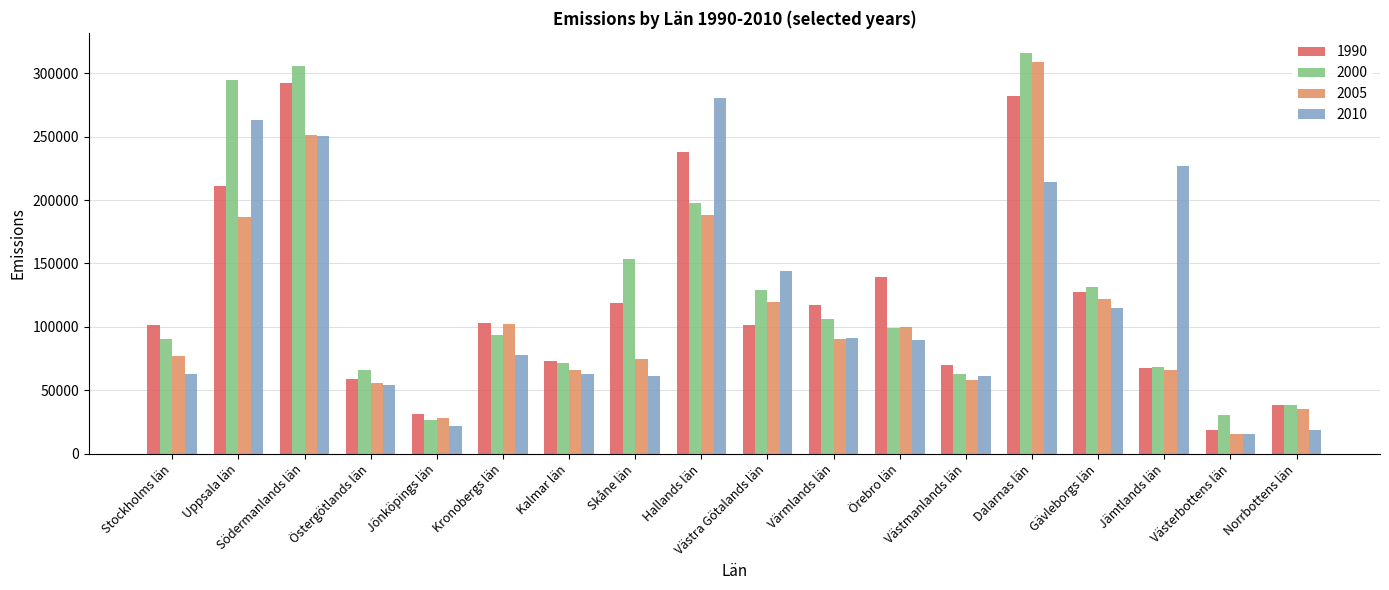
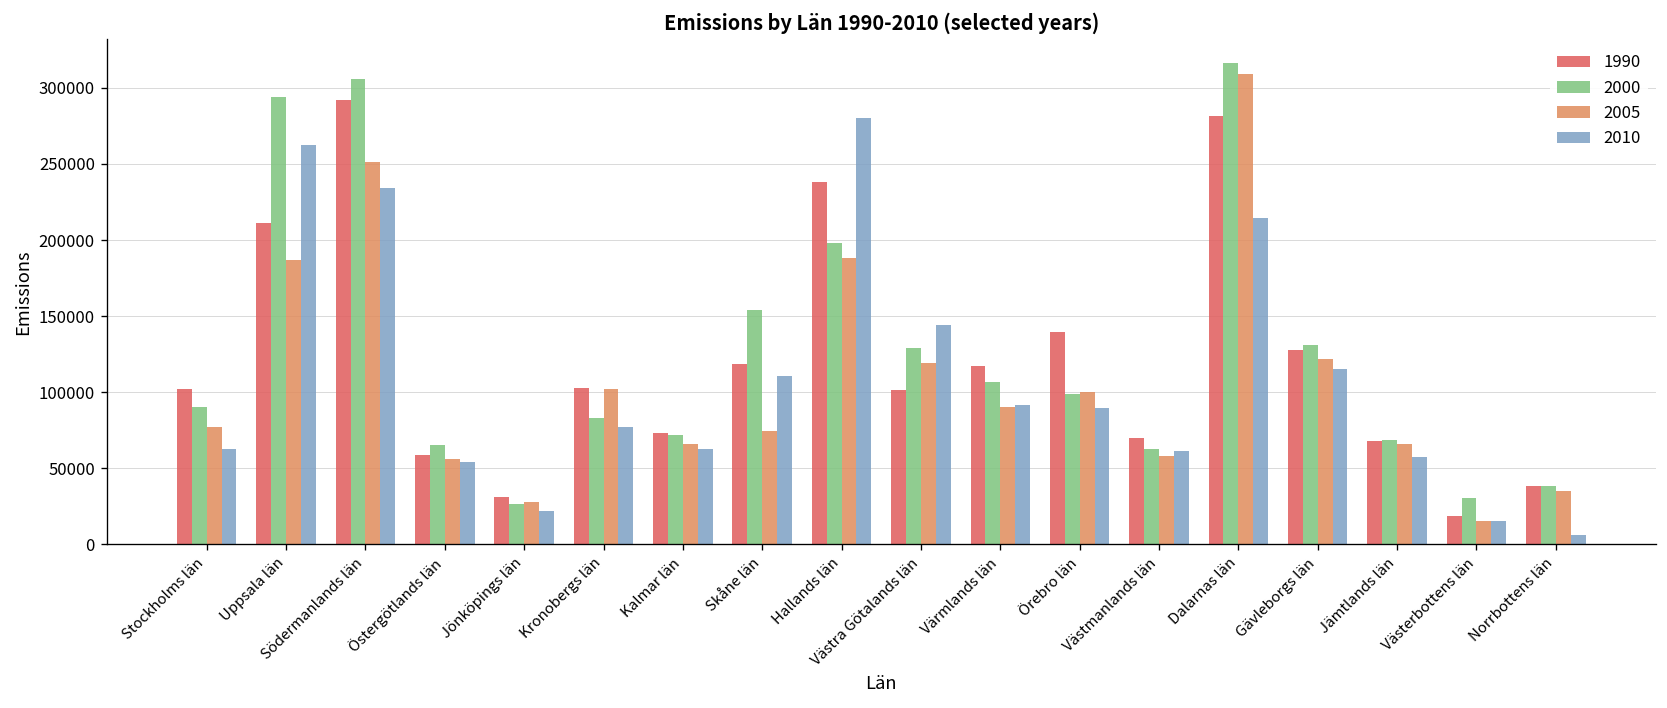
2010, Södermanlands län: 250000 -> 234000
2000, Kronobergs län: 93000 -> 83000
2010, Skåne län: 62000 -> 111000
2010, Jämtlands län: 227000 -> 57000
2010, Norrbottens län: 19000 -> 6000
